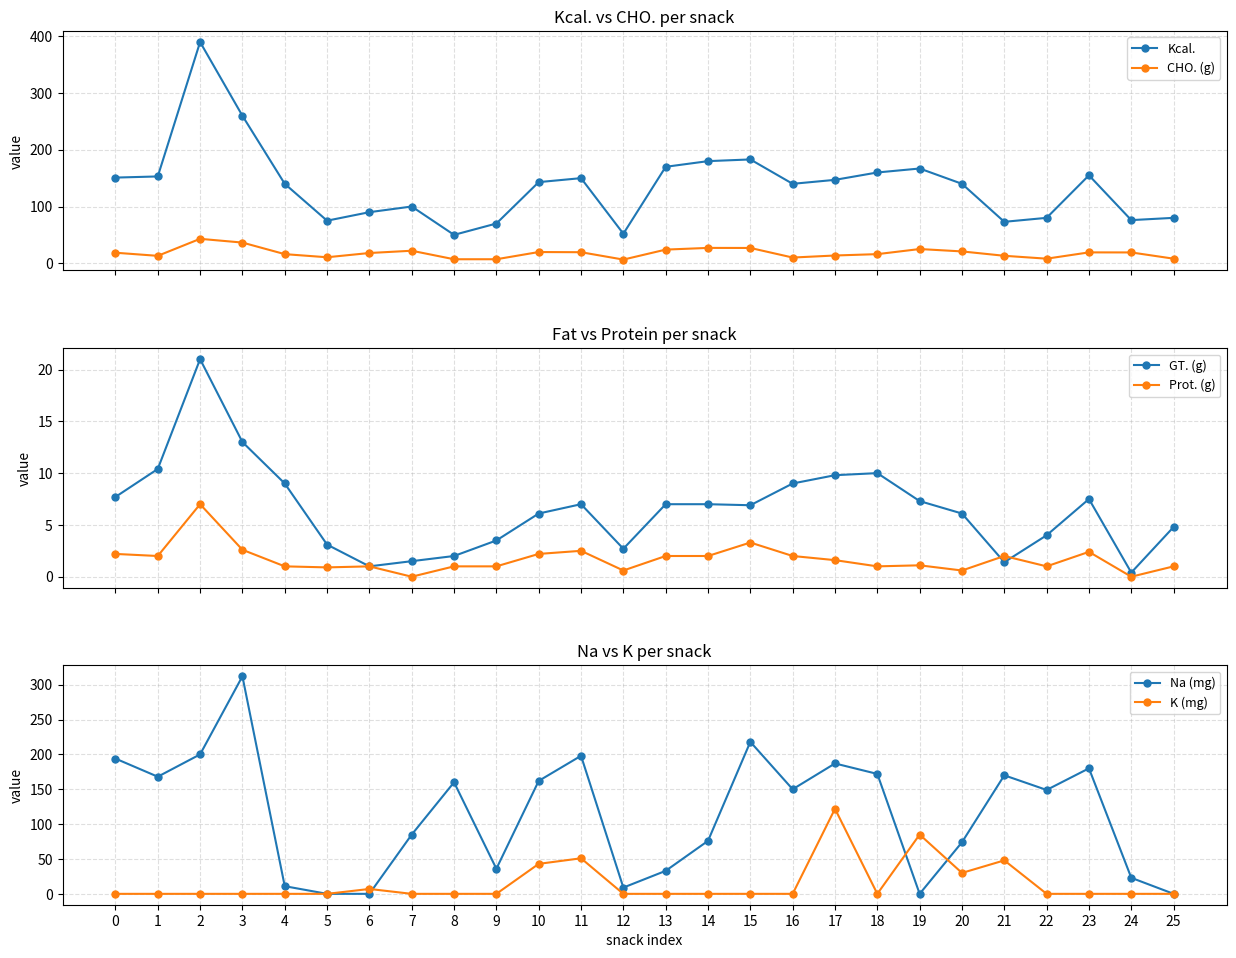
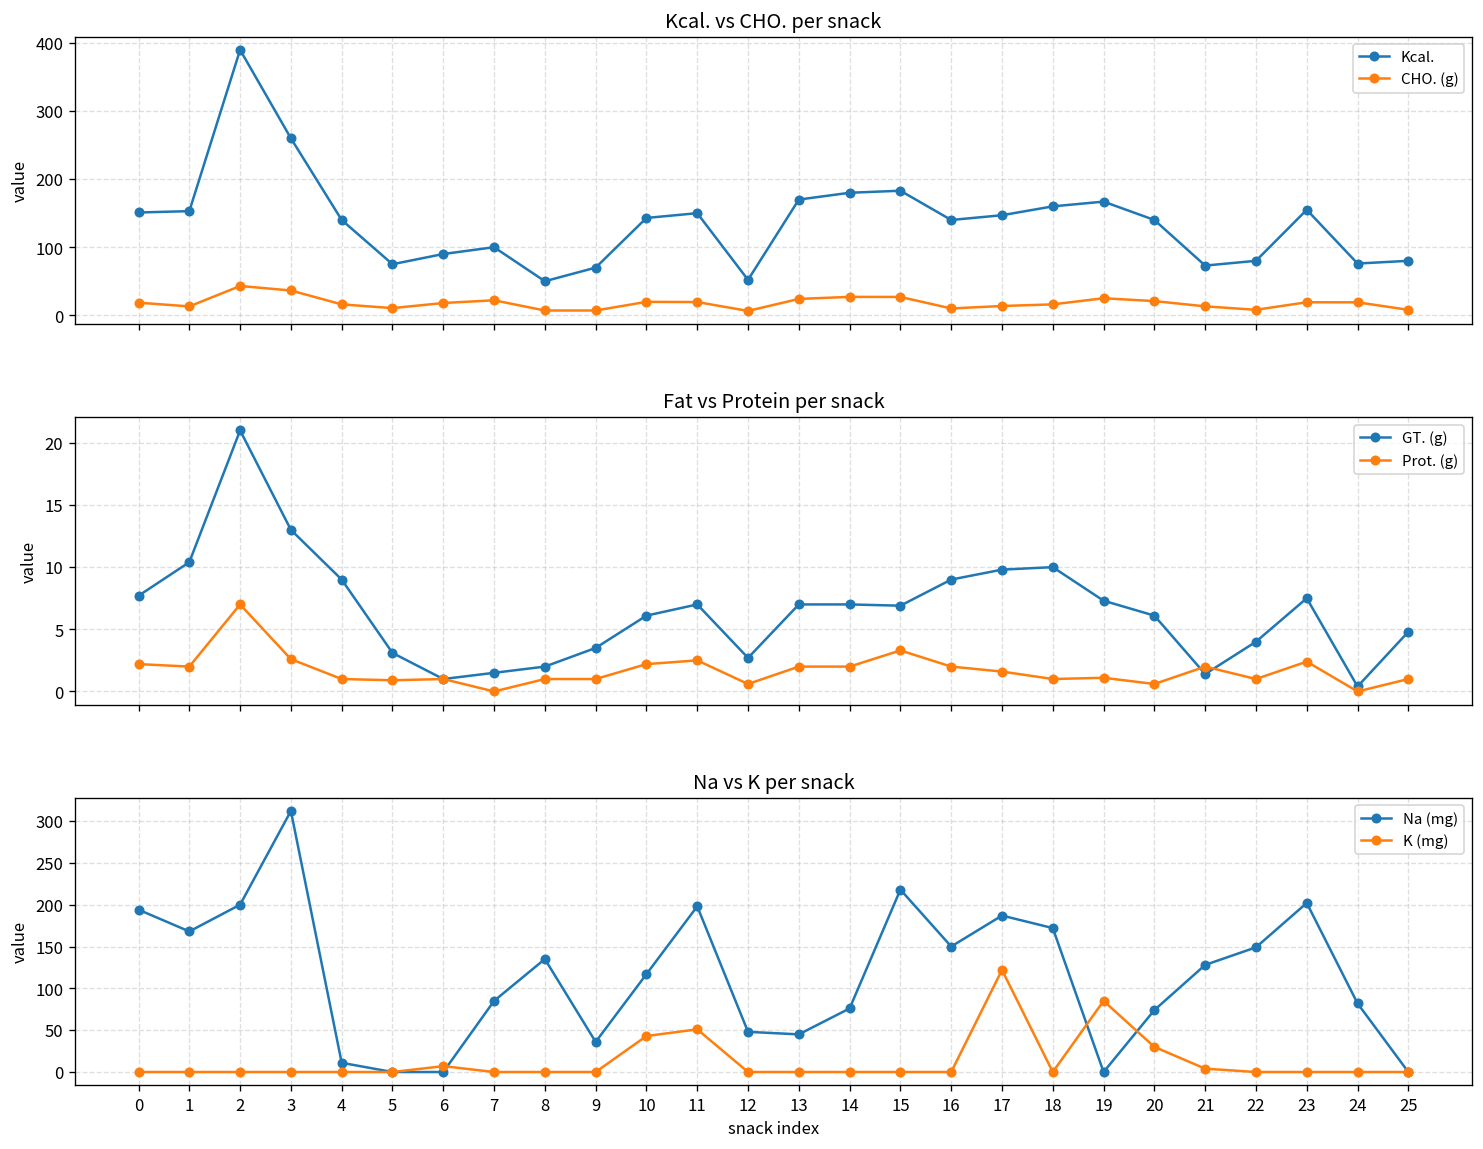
Na vs K per snack, Na (mg), 8: 160 -> 140
Na vs K per snack, Na (mg), 10: 160 -> 120
Na vs K per snack, Na (mg), 12: 10 -> 50
Na vs K per snack, Na (mg), 13: 30 -> 50
Na vs K per snack, Na (mg), 21: 170 -> 130
Na vs K per snack, K (mg), 21: 50 -> 0
Na vs K per snack, Na (mg), 23: 180 -> 200
Na vs K per snack, Na (mg), 24: 20 -> 80
